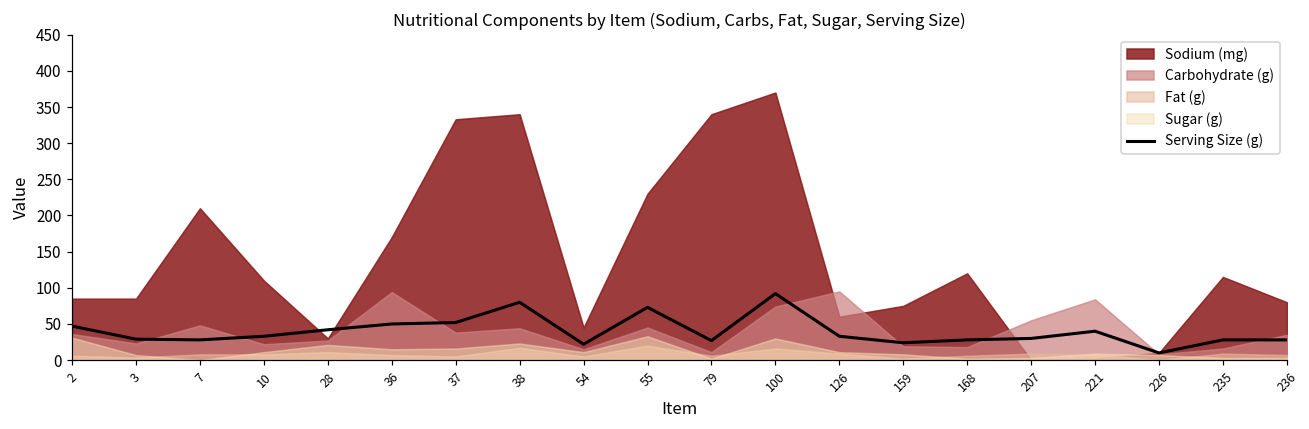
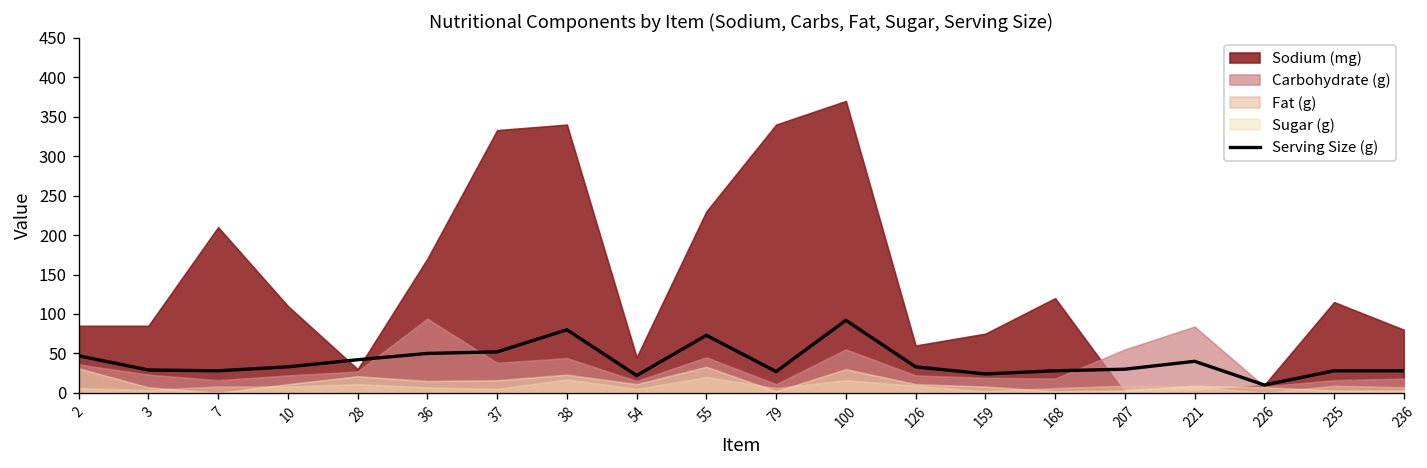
Carbohydrate (g), 7: 50 -> 20
Carbohydrate (g), 100: 70 -> 60
Carbohydrate (g), 126: 100 -> 20
Carbohydrate (g), 236: 40 -> 20
